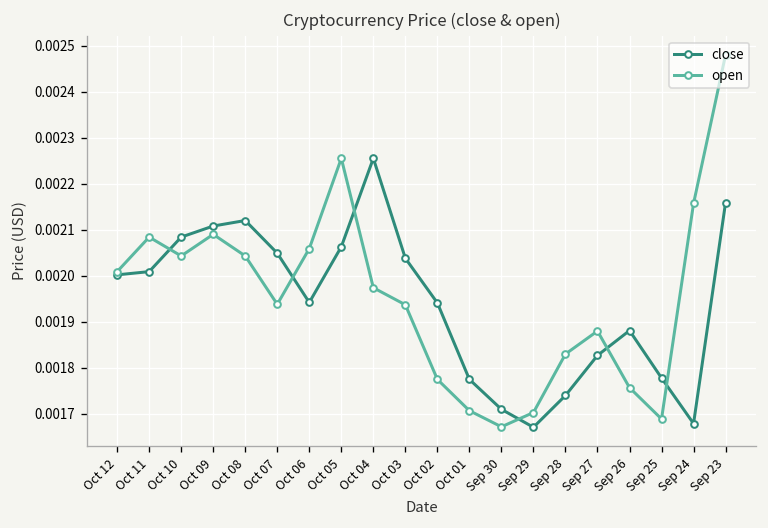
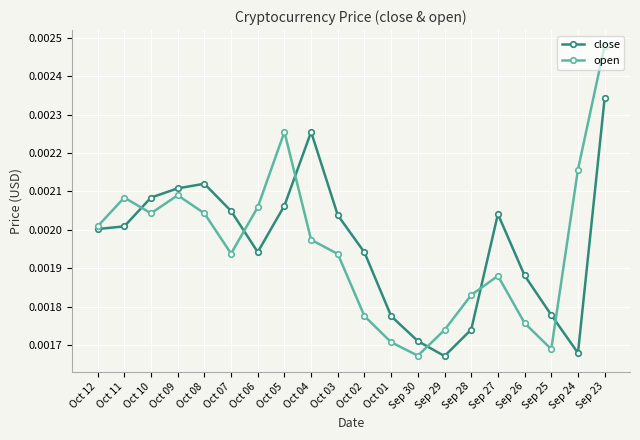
open, Sep 29: 0.00170 -> 0.00174
close, Sep 27: 0.00183 -> 0.00204
close, Sep 23: 0.00216 -> 0.00234
